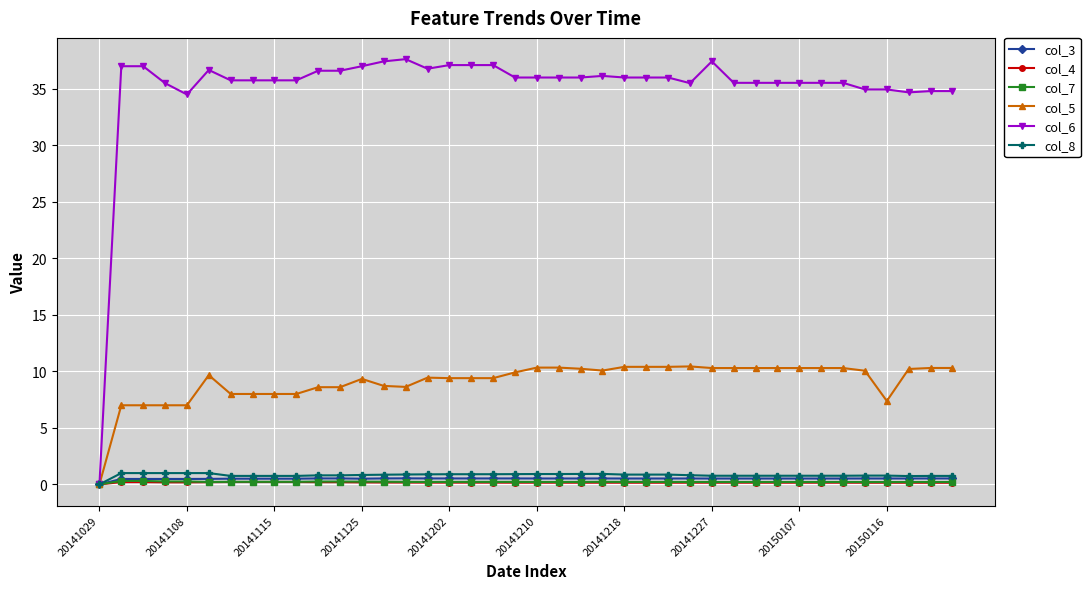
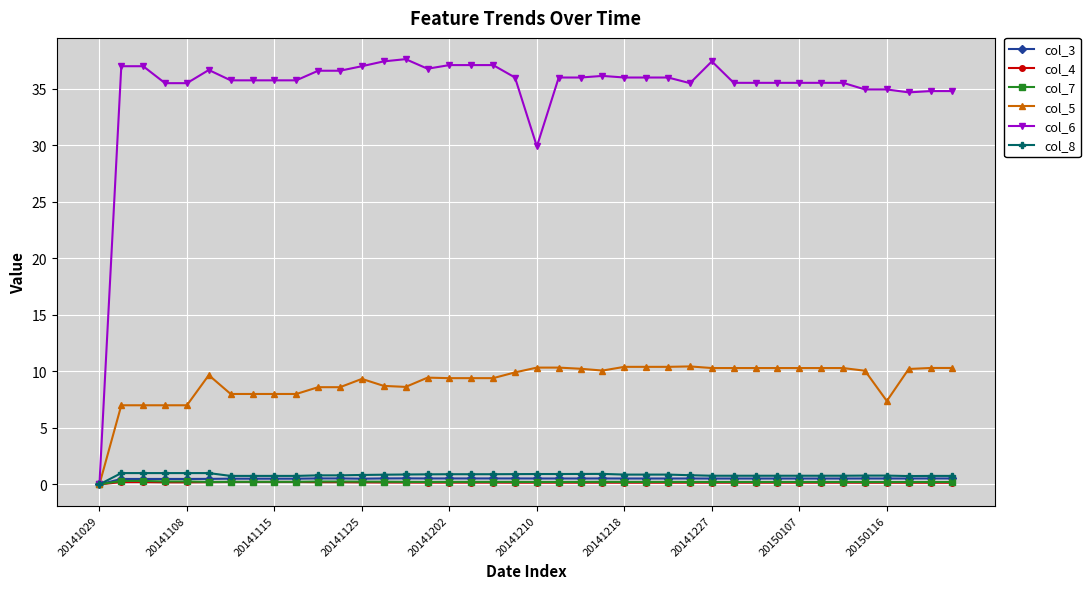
col_6, 20141108: 34.5 -> 35.5
col_6, 20141210: 36.0 -> 29.9
